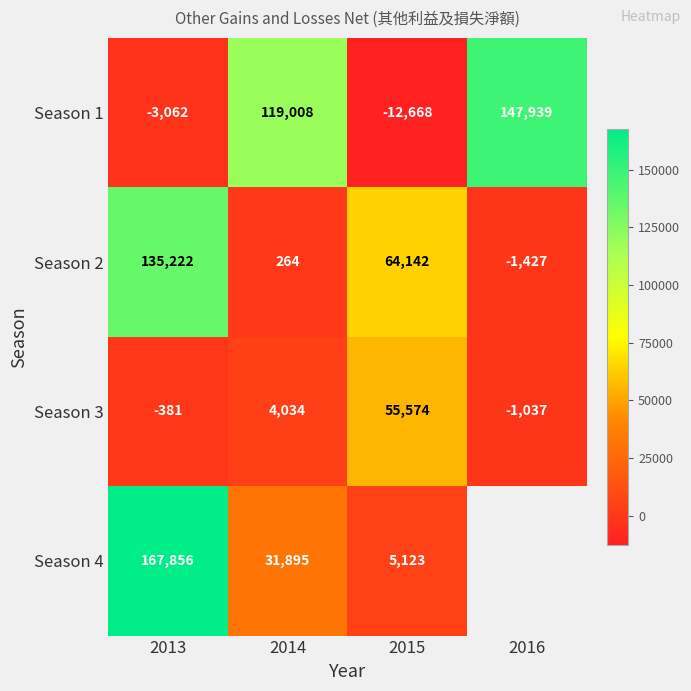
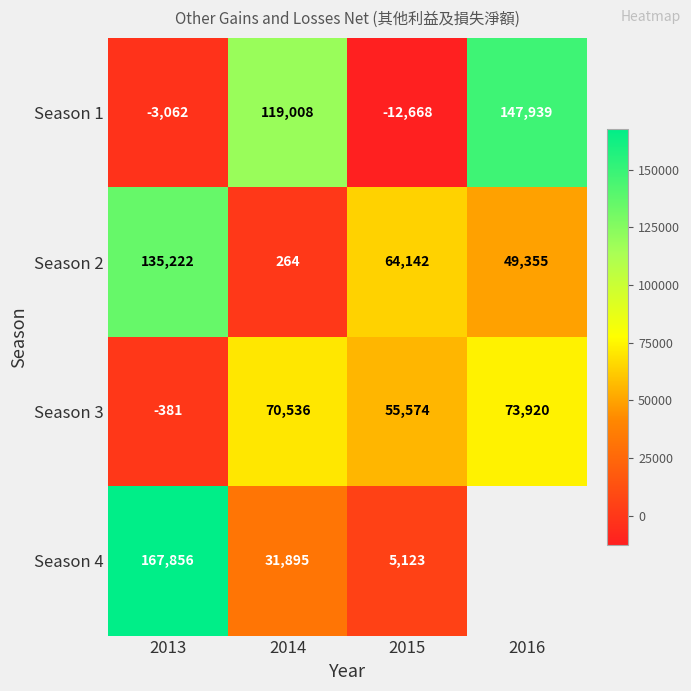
Season 2, 2016: -1,427 -> 49,355
Season 3, 2014: 4,034 -> 70,536
Season 3, 2016: -1,037 -> 73,920
